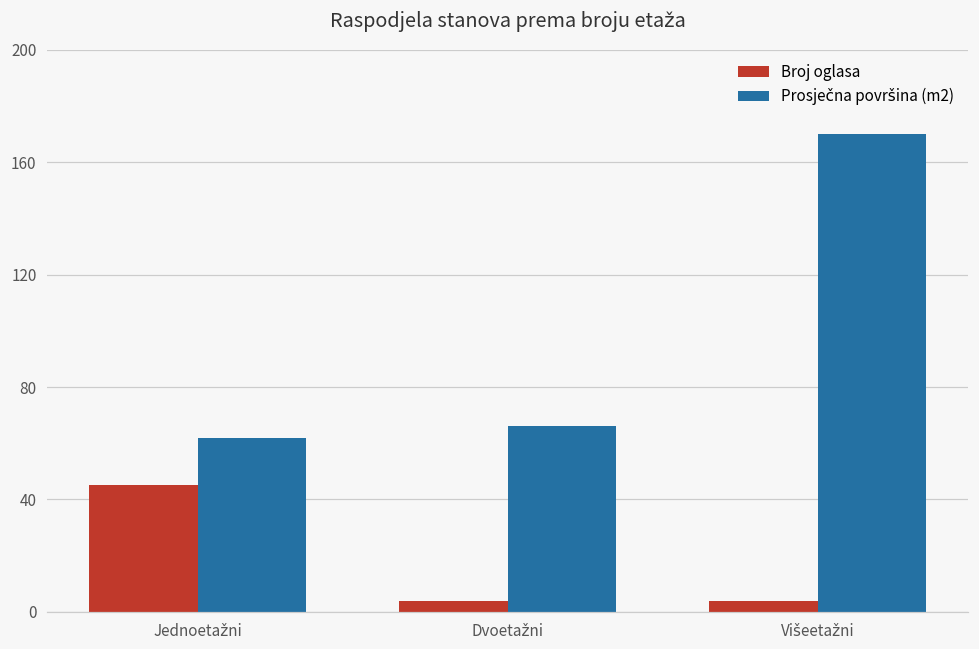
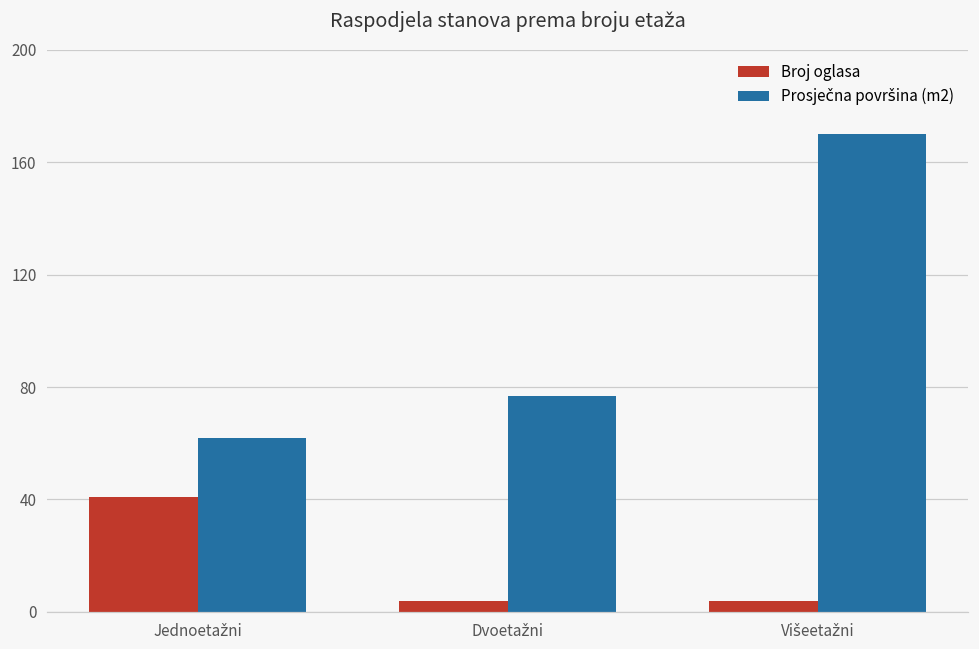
Broj oglasa, Jednoetažni: 45 -> 41
Prosječna površina (m2), Dvoetažni: 66 -> 77
